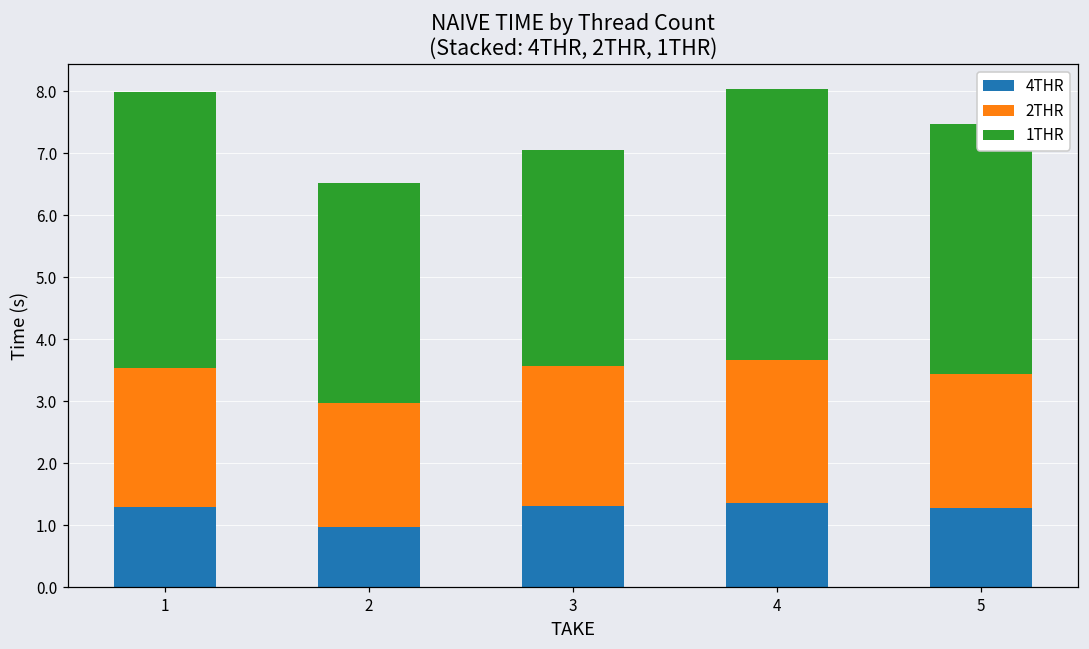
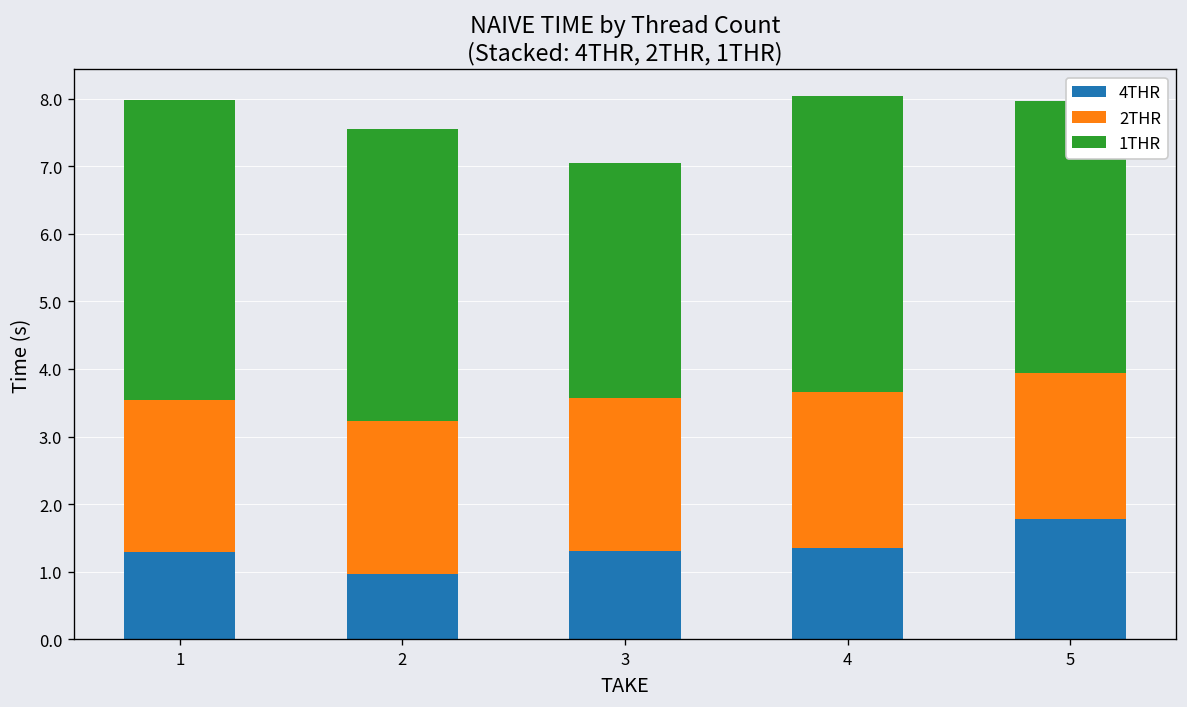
2THR, 2: 2.0 -> 2.3
1THR, 2: 3.6 -> 4.3
4THR, 5: 1.3 -> 1.8
